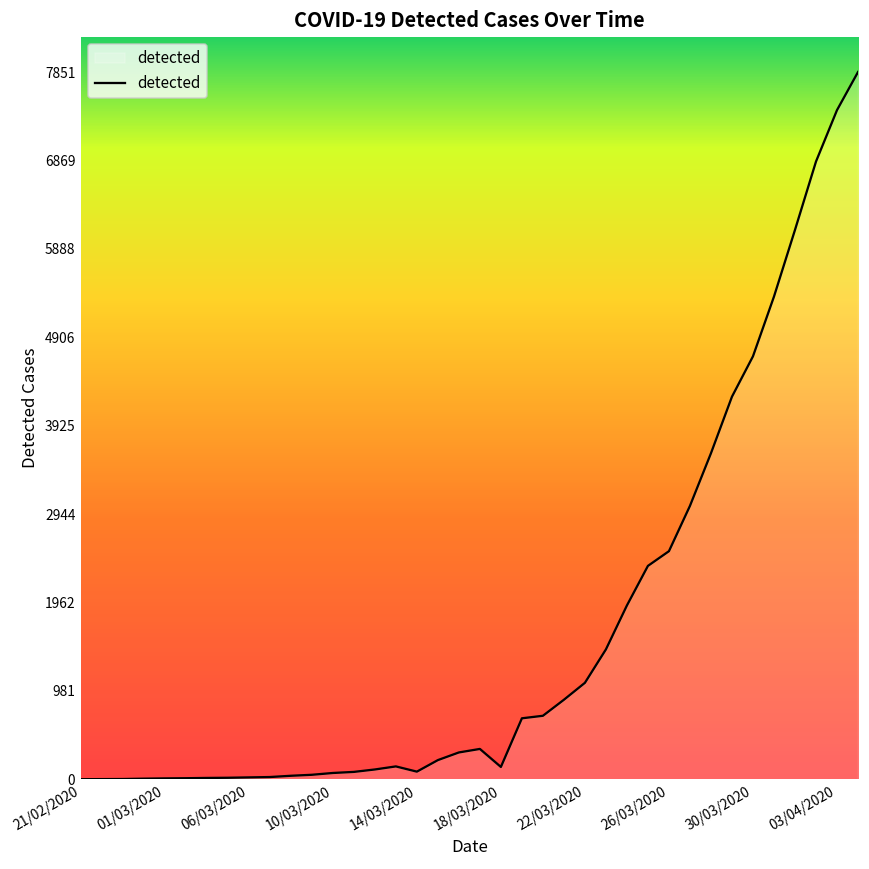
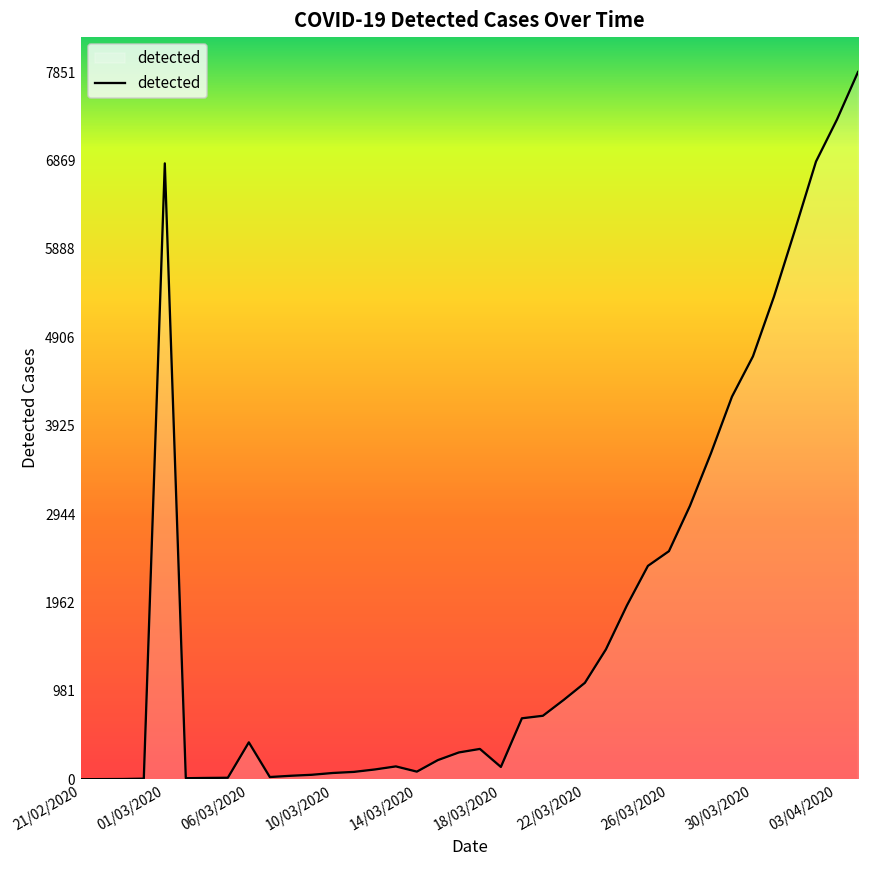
01/03/2020: 0 -> 6800
06/03/2020: 0 -> 400
03/04/2020: 7400 -> 7300
